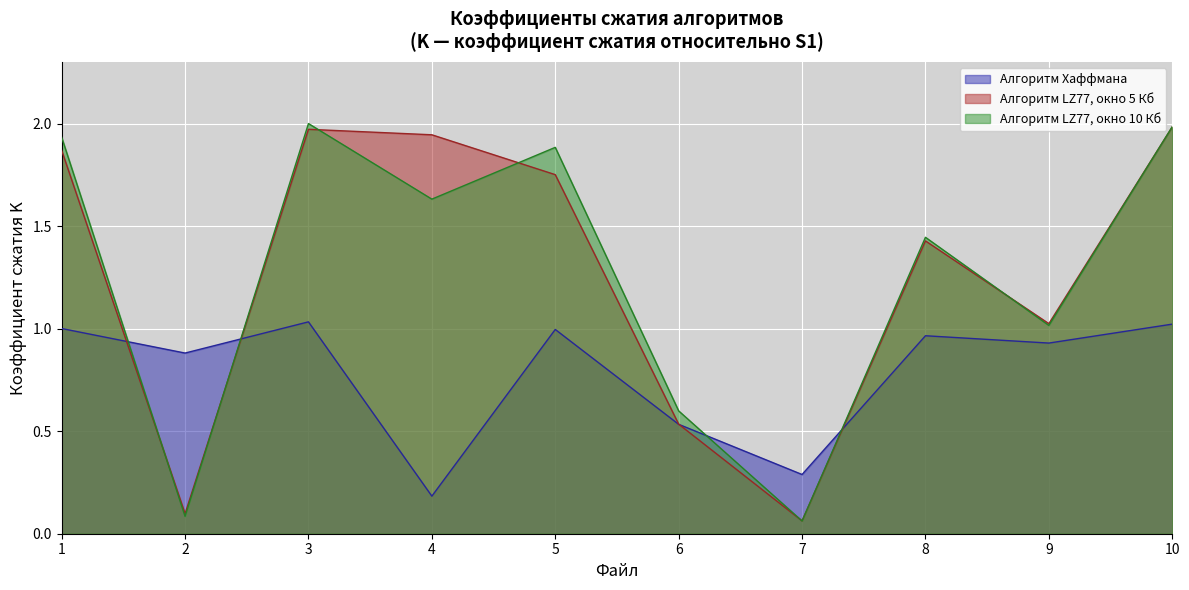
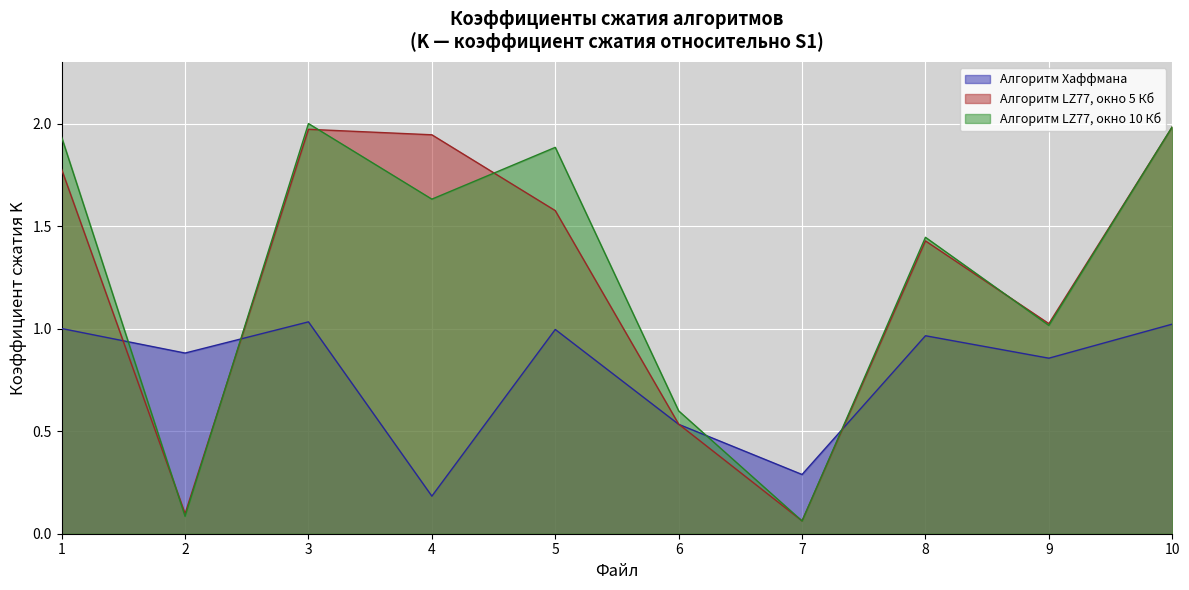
Алгоритм LZ77, окно 5 Кб, 1: 1.87 -> 1.78
Алгоритм LZ77, окно 5 Кб, 5: 1.75 -> 1.58
Алгоритм Хаффмана, 9: 0.93 -> 0.86
